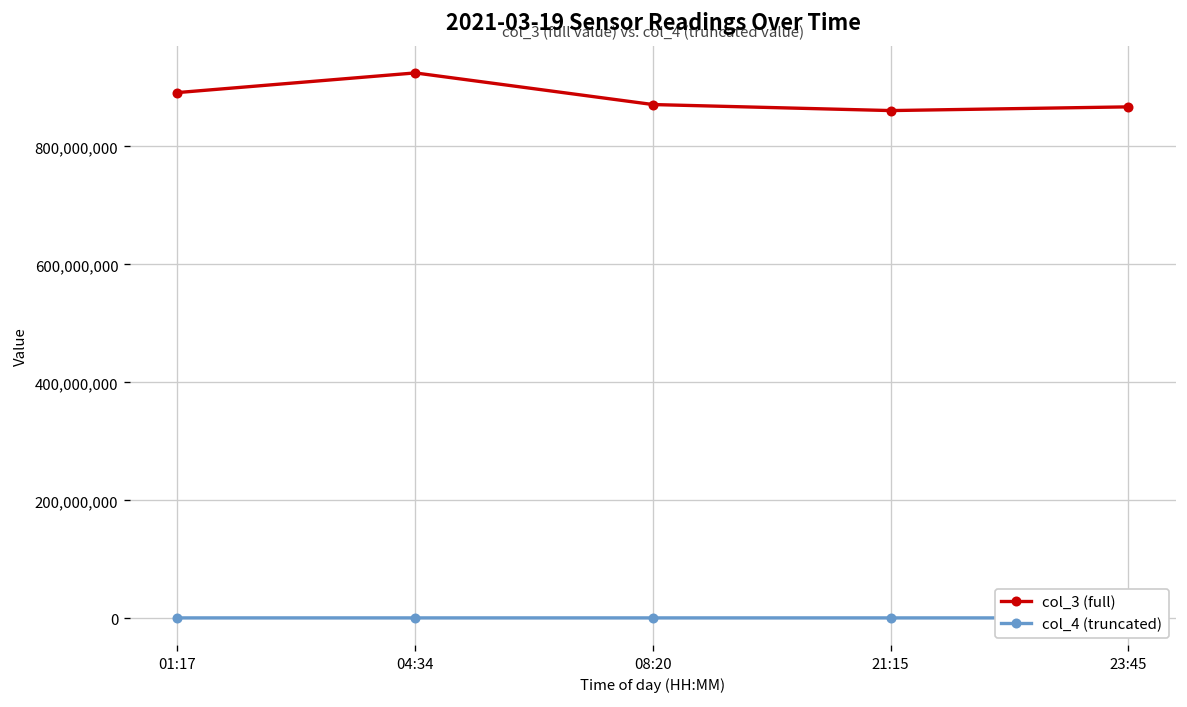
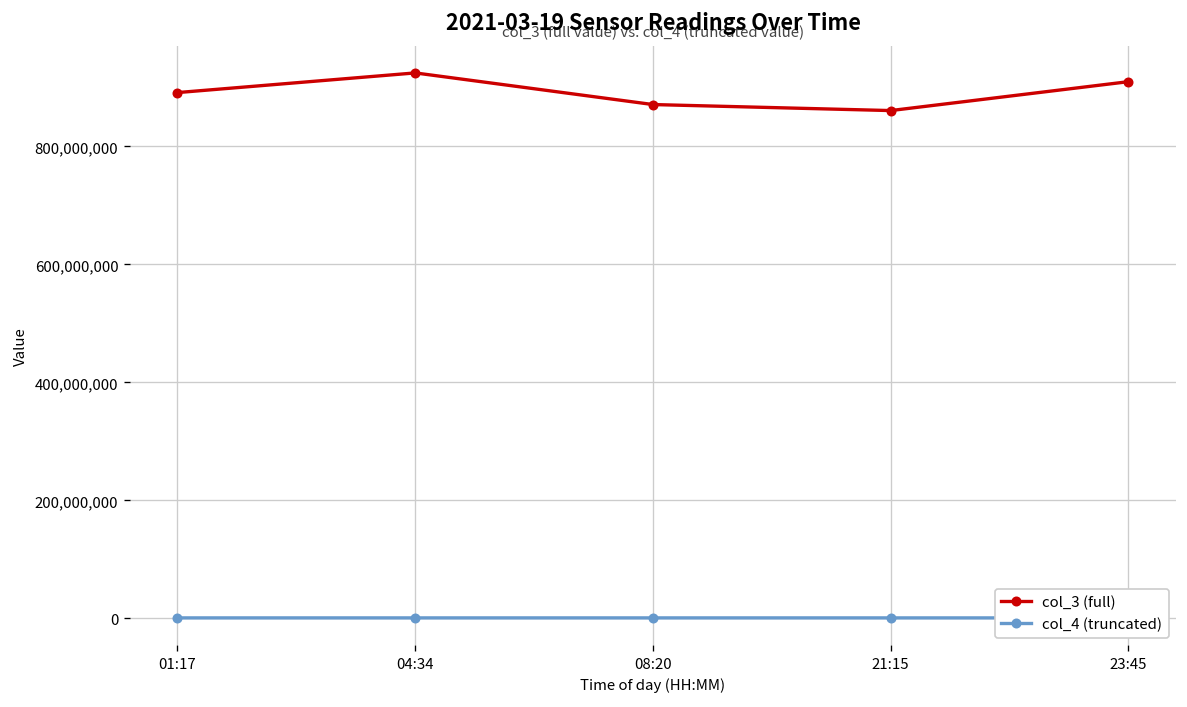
col_3 (full), 23:45: 870,000,000 -> 910,000,000
